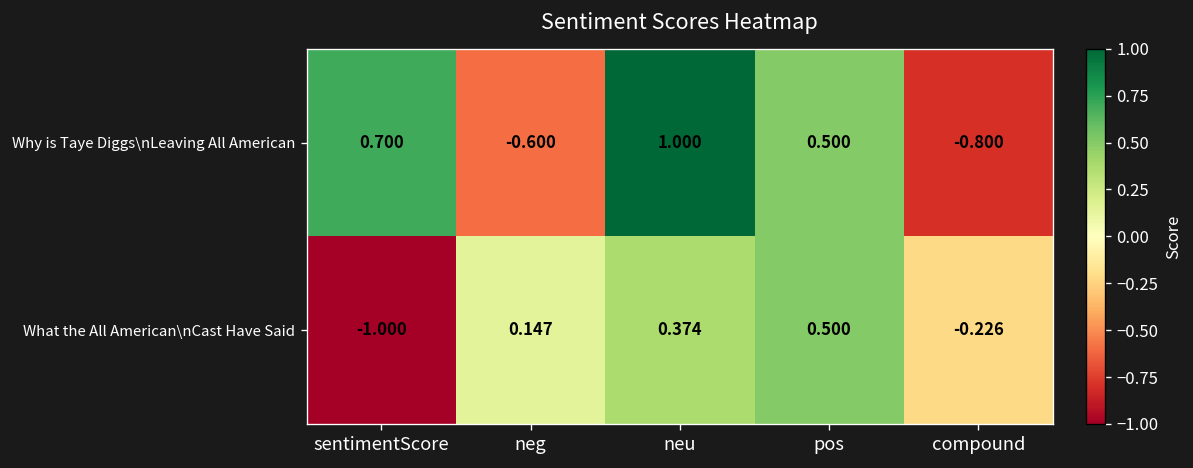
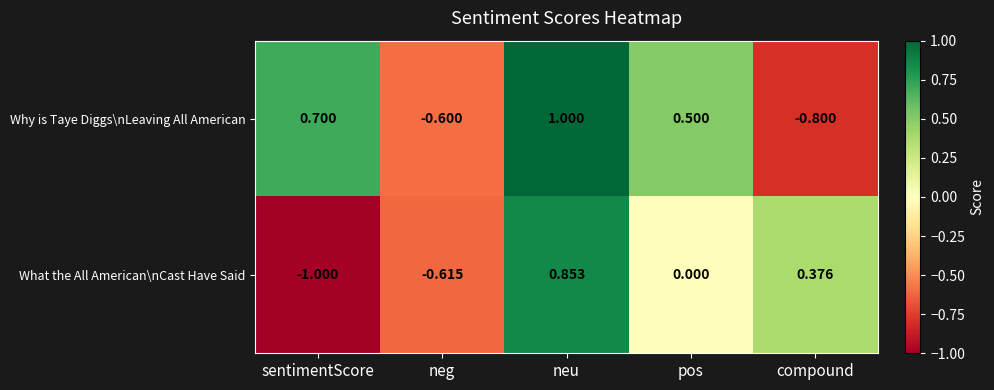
What the All American\nCast Have Said, neg: 0.147 -> -0.615
What the All American\nCast Have Said, neu: 0.374 -> 0.853
What the All American\nCast Have Said, pos: 0.500 -> 0.000
What the All American\nCast Have Said, compound: -0.226 -> 0.376
